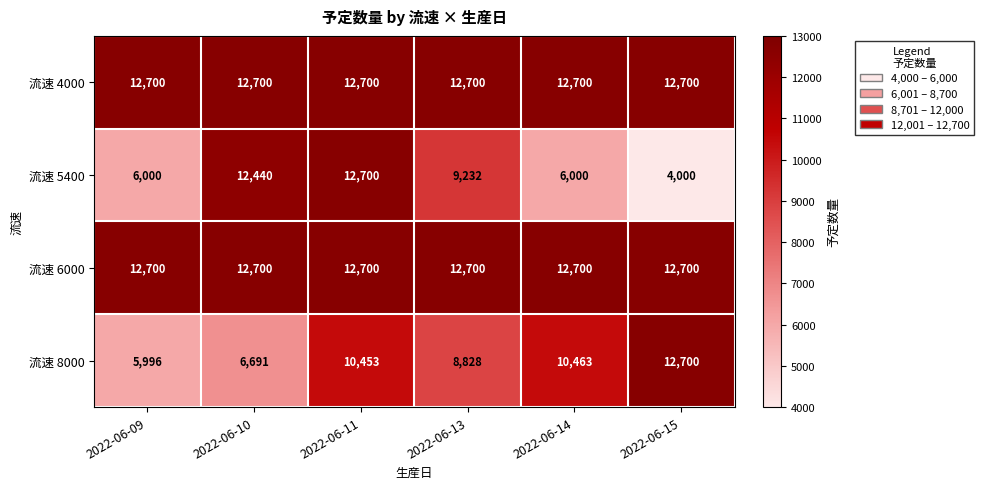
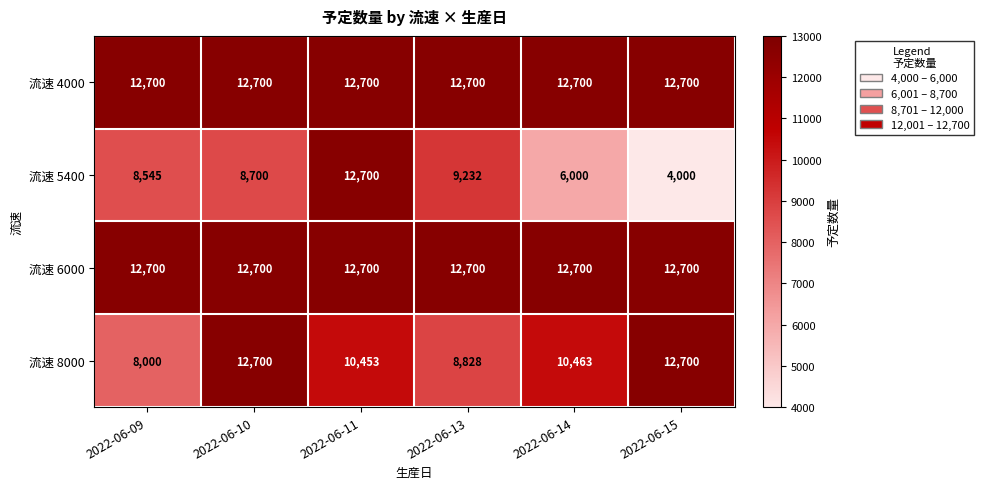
流速 5400, 2022-06-09: 6,000 -> 8,545
流速 5400, 2022-06-10: 12,440 -> 8,700
流速 8000, 2022-06-09: 5,996 -> 8,000
流速 8000, 2022-06-10: 6,691 -> 12,700
